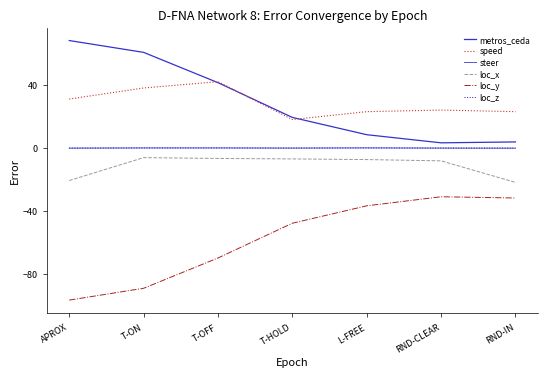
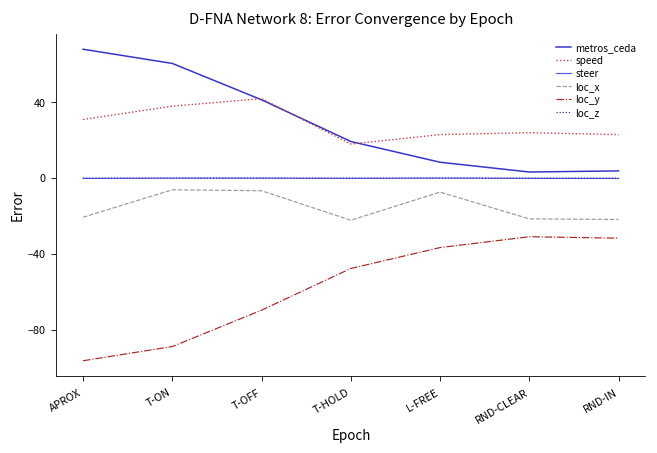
loc_x, T-HOLD: -7 -> -22
loc_x, RND-CLEAR: -8 -> -22
